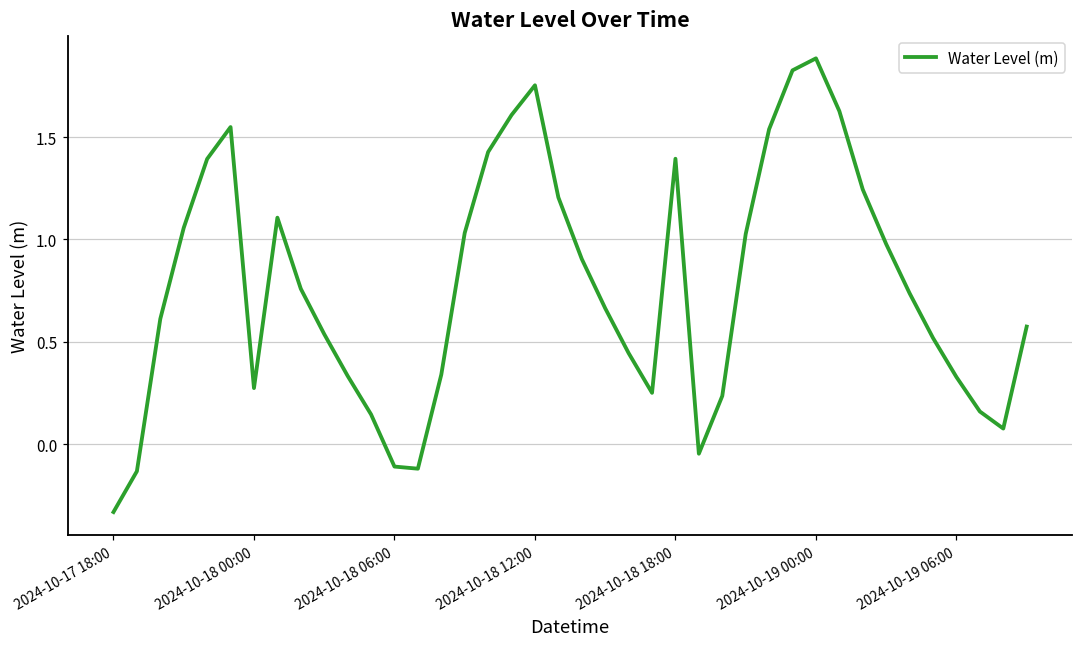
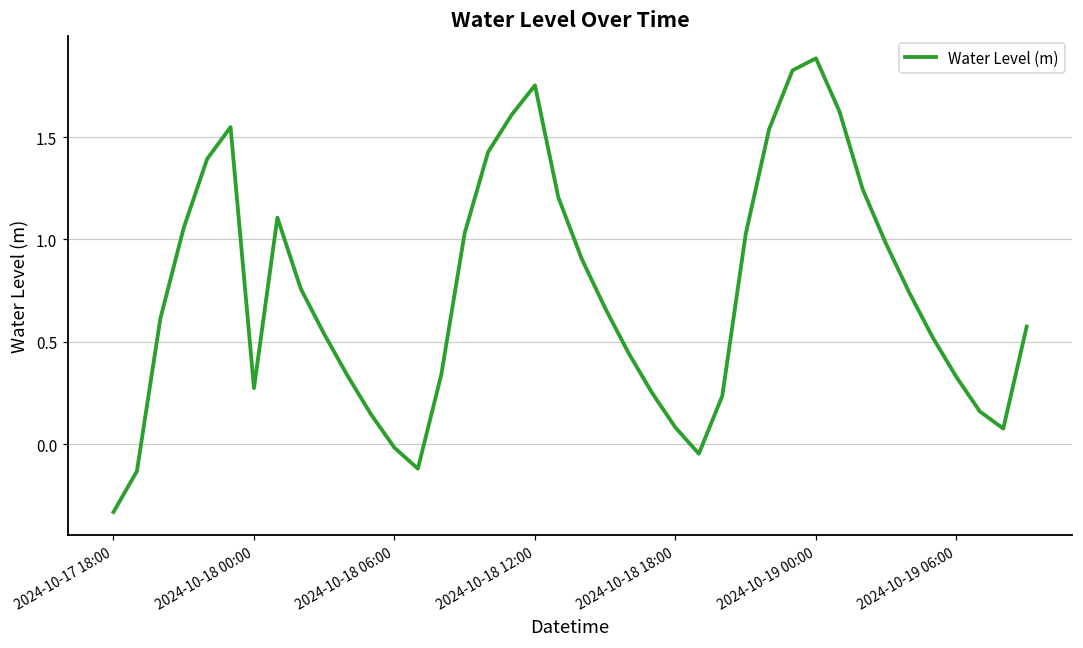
2024-10-18 06:00: -0.11 -> -0.02
2024-10-18 18:00: 1.39 -> 0.08
